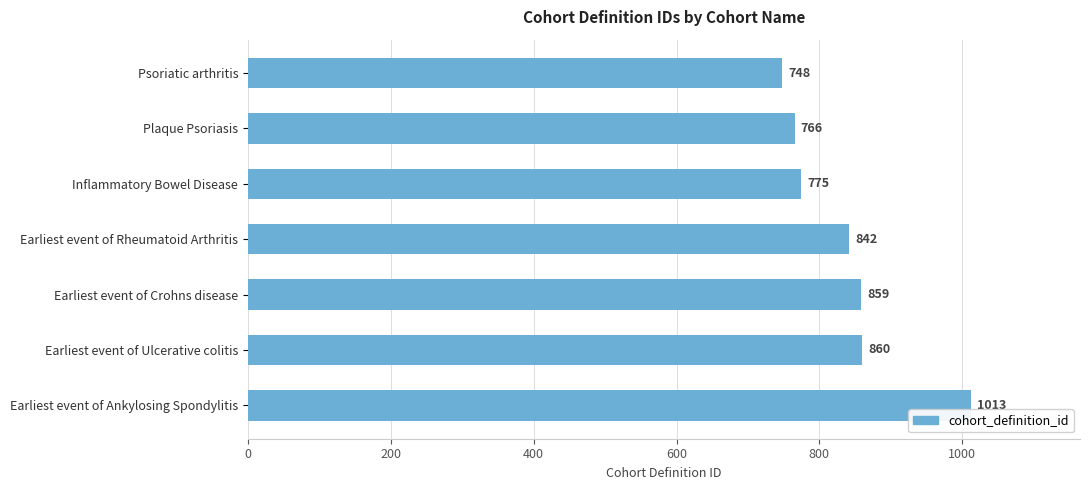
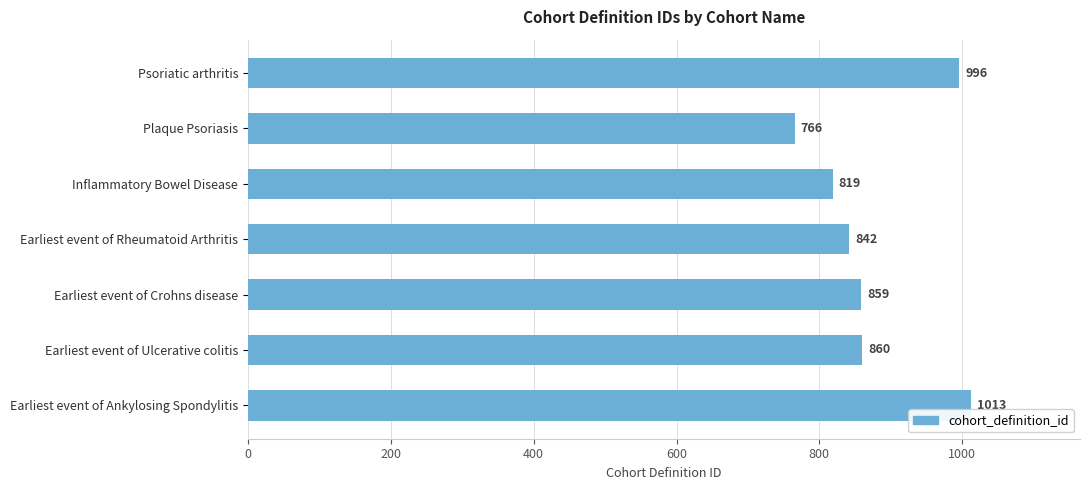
Psoriatic arthritis: 748 -> 996
Inflammatory Bowel Disease: 775 -> 819
